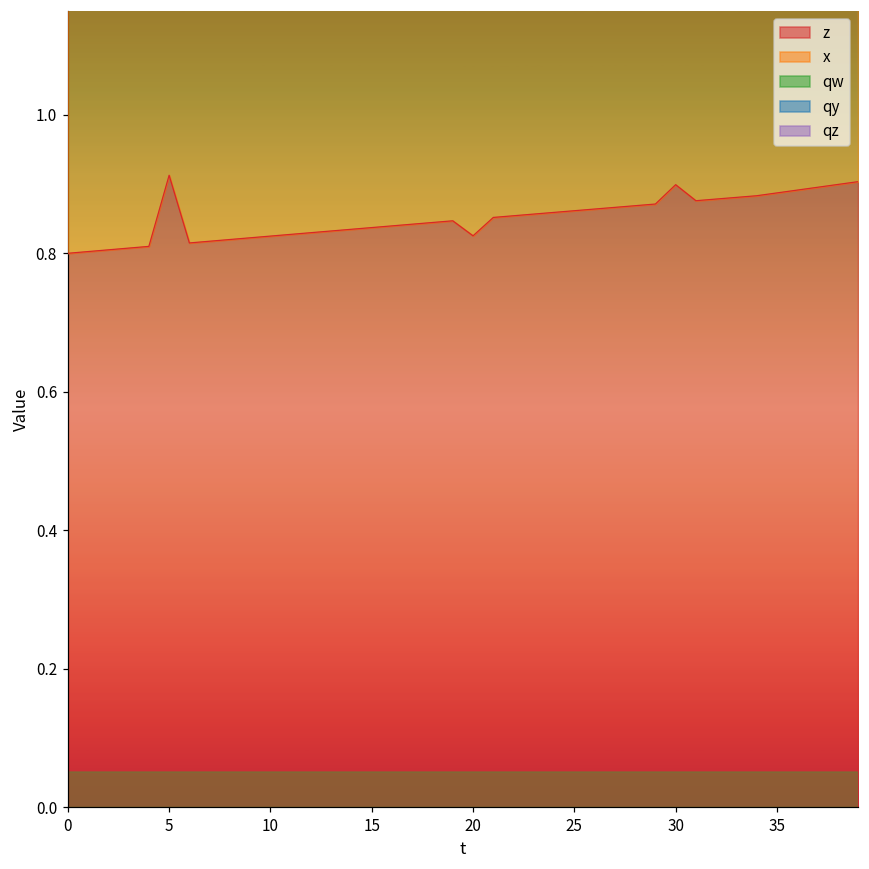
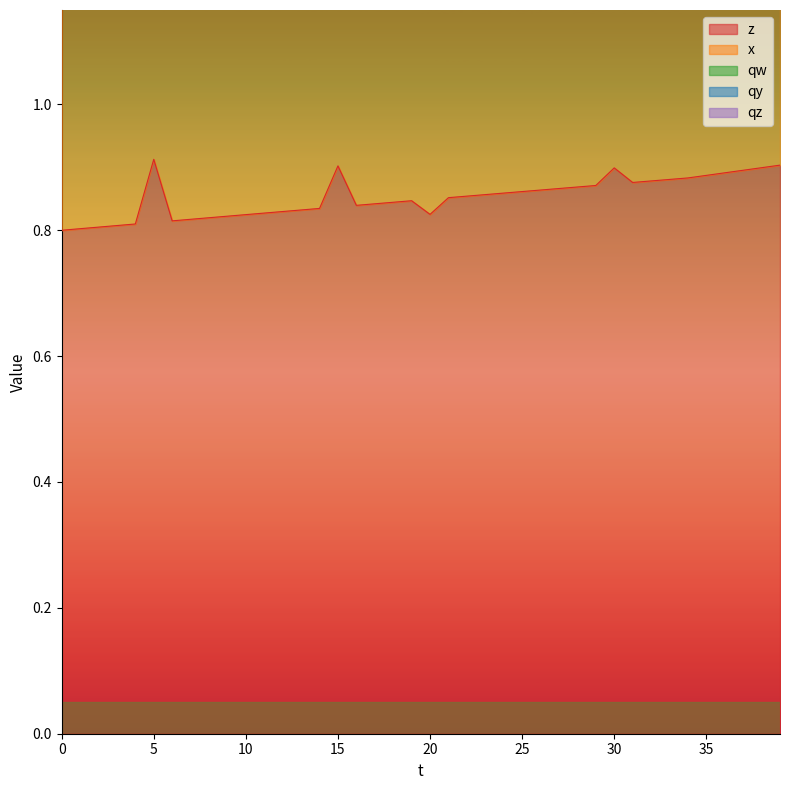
z, 15: 0.84 -> 0.90
